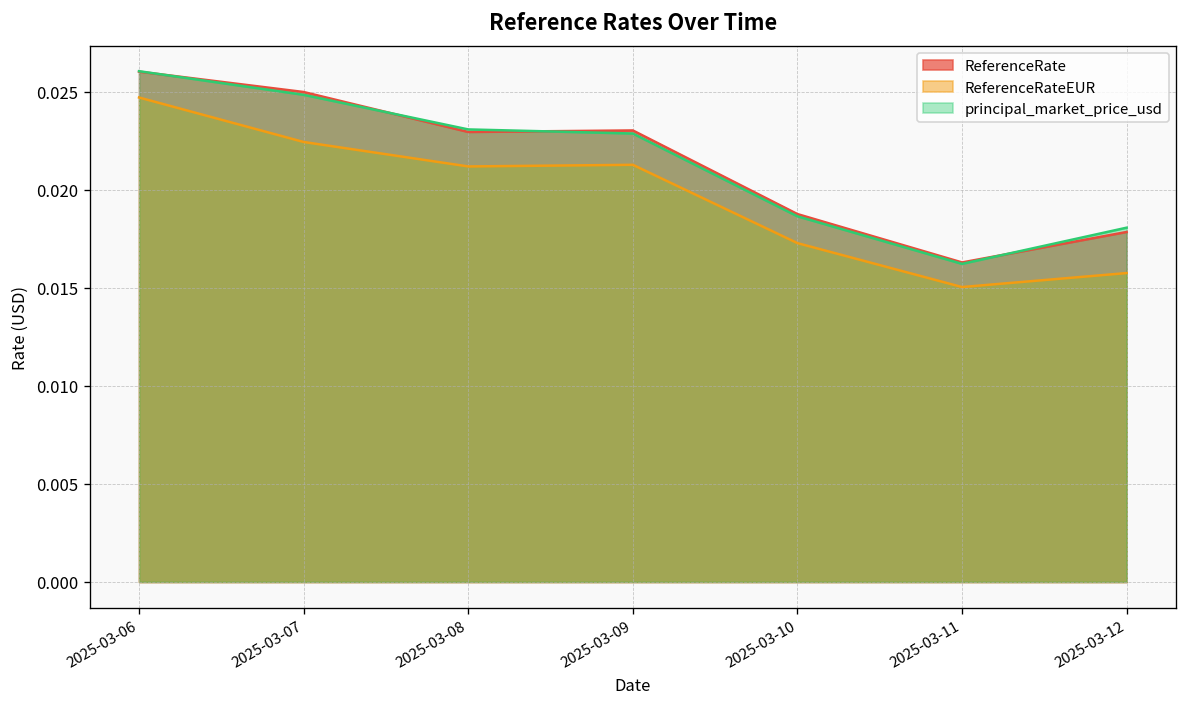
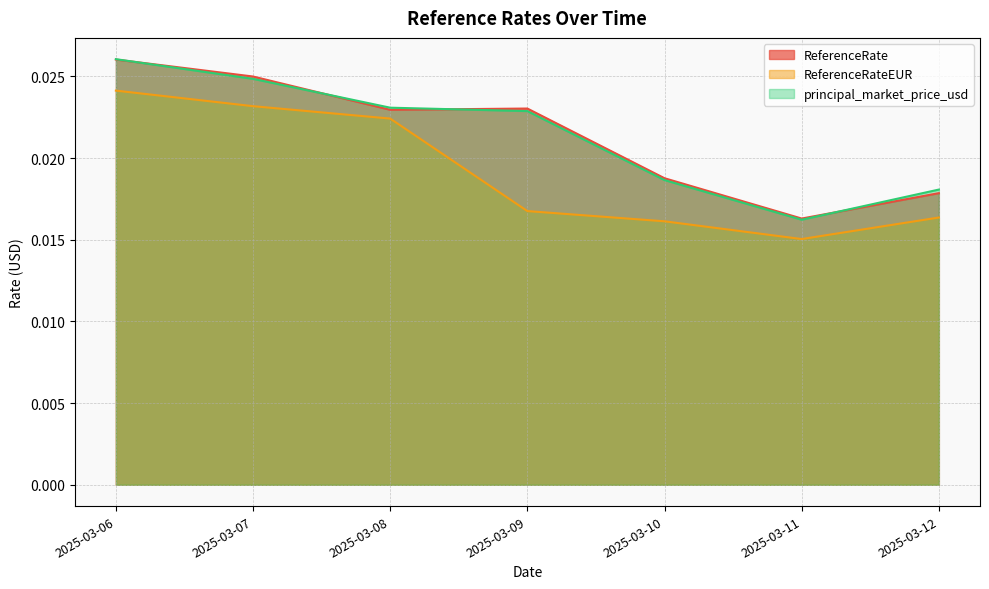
ReferenceRateEUR, 2025-03-06: 0.0247 -> 0.0241
ReferenceRateEUR, 2025-03-07: 0.0224 -> 0.0232
ReferenceRateEUR, 2025-03-08: 0.0212 -> 0.0224
ReferenceRateEUR, 2025-03-09: 0.0213 -> 0.0168
ReferenceRateEUR, 2025-03-10: 0.0173 -> 0.0161
ReferenceRateEUR, 2025-03-12: 0.0158 -> 0.0164
